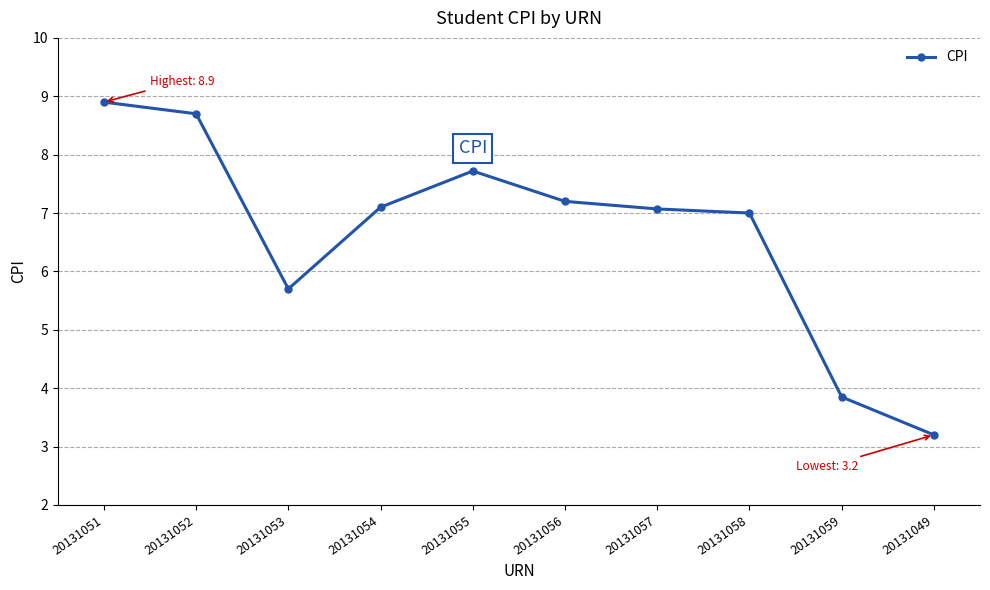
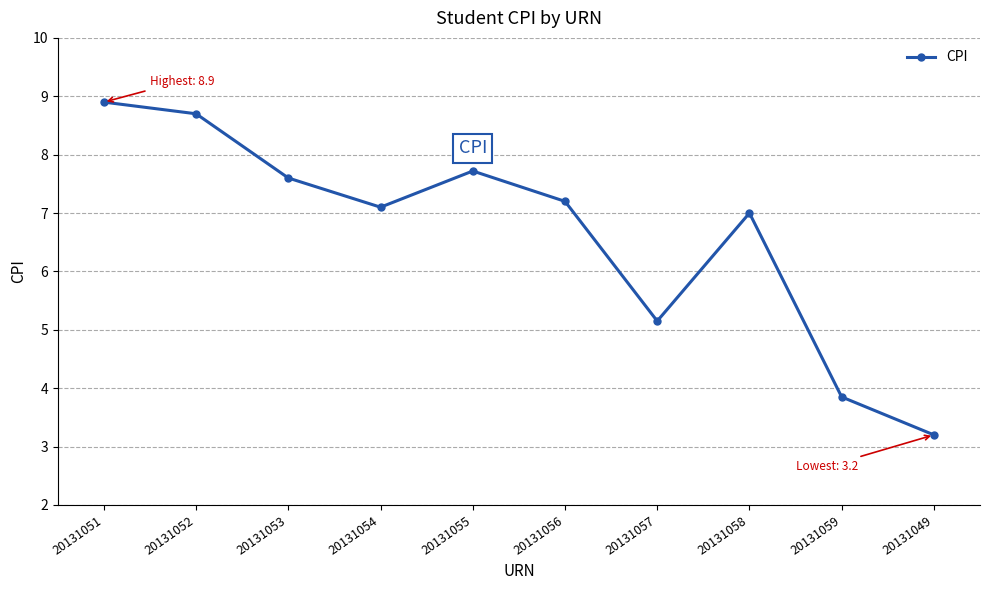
20131053: 5.7 -> 7.6
20131057: 7.1 -> 5.2
